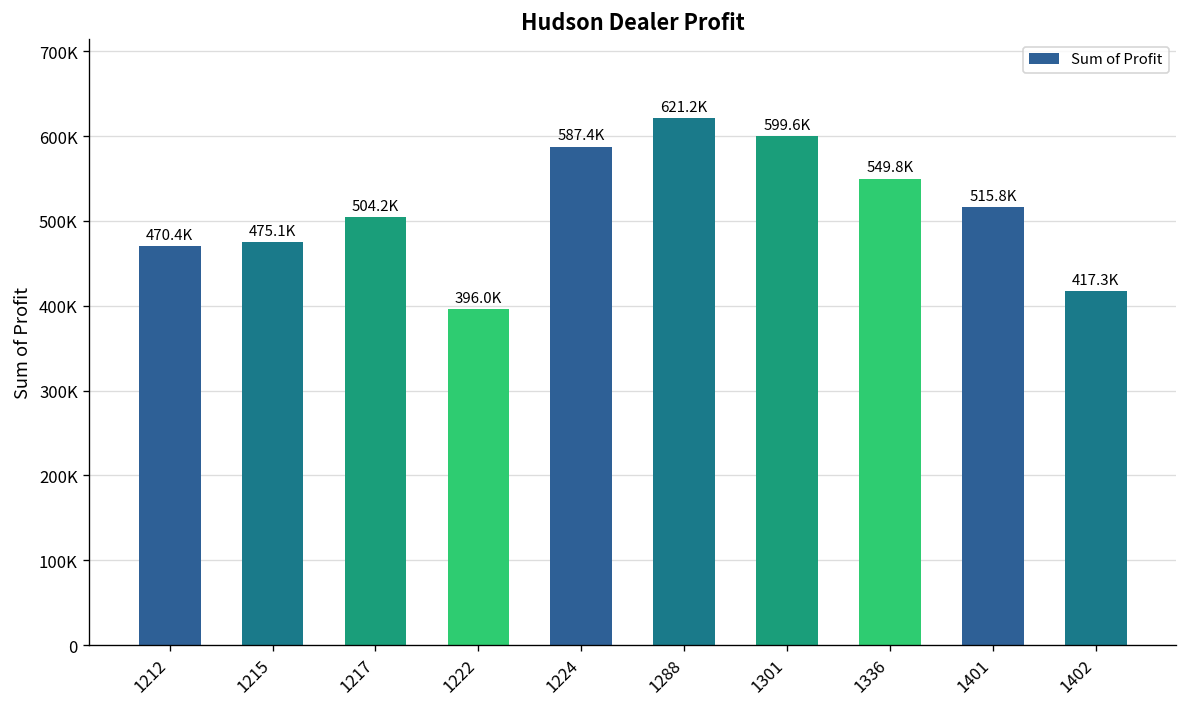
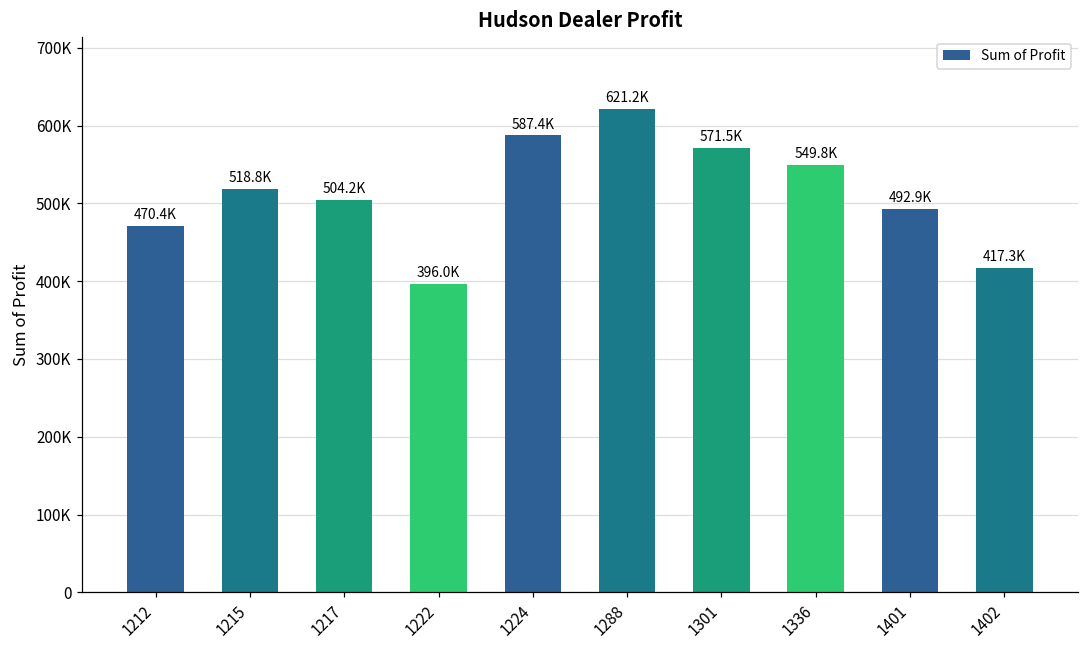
1215: 475.1K -> 518.8K
1301: 599.6K -> 571.5K
1401: 515.8K -> 492.9K
